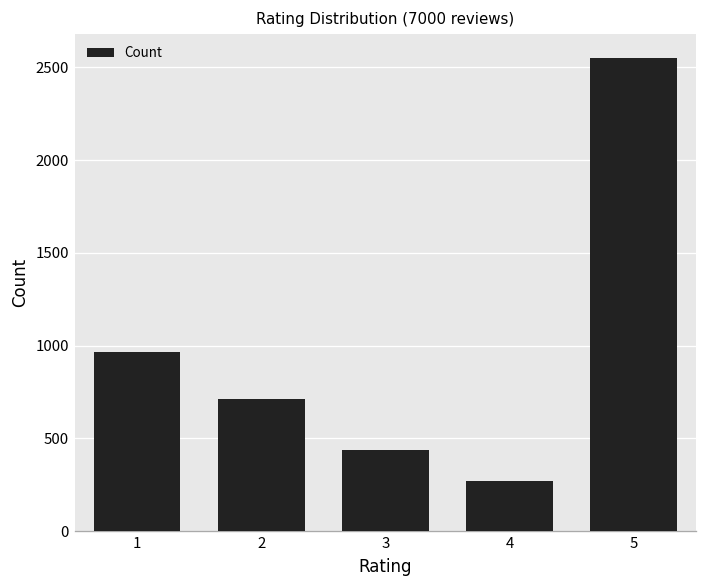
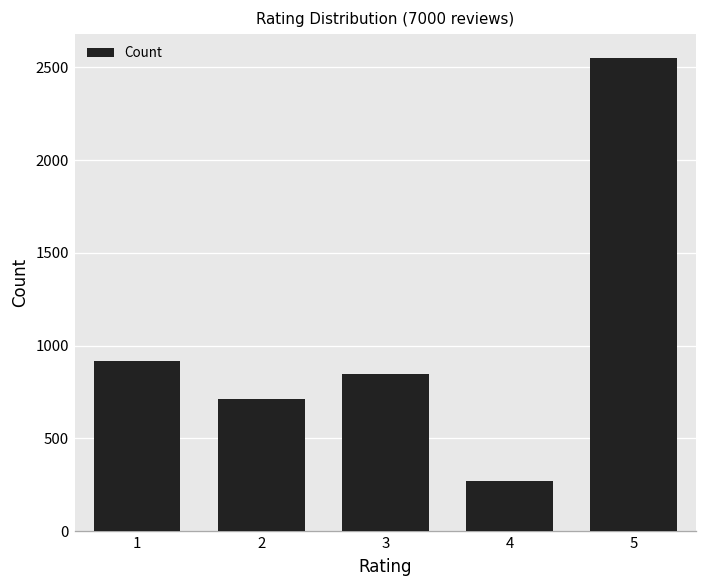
1: 970 -> 920
3: 440 -> 850
